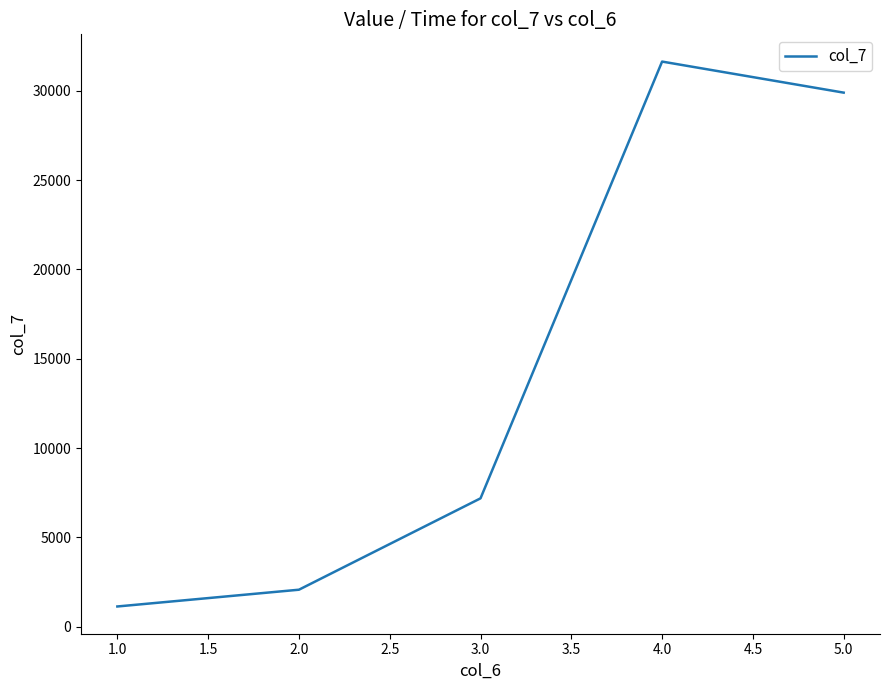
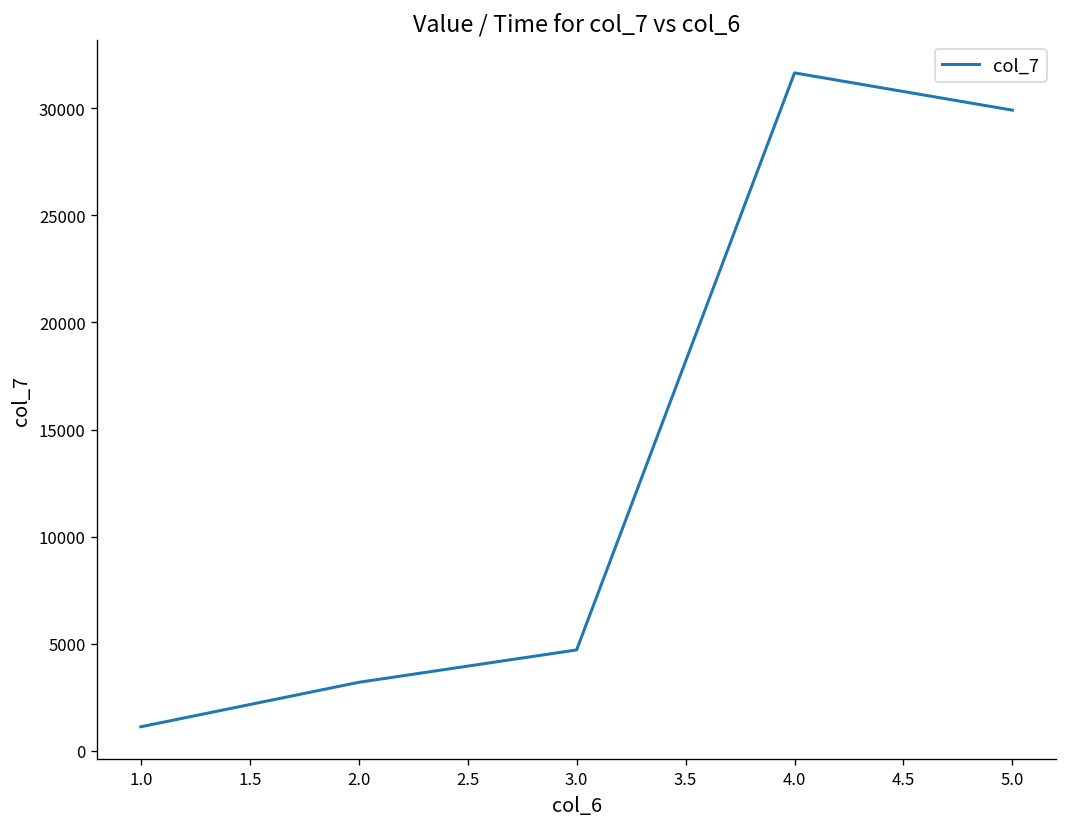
2.0: 2100 -> 3200
3.0: 7200 -> 4700
